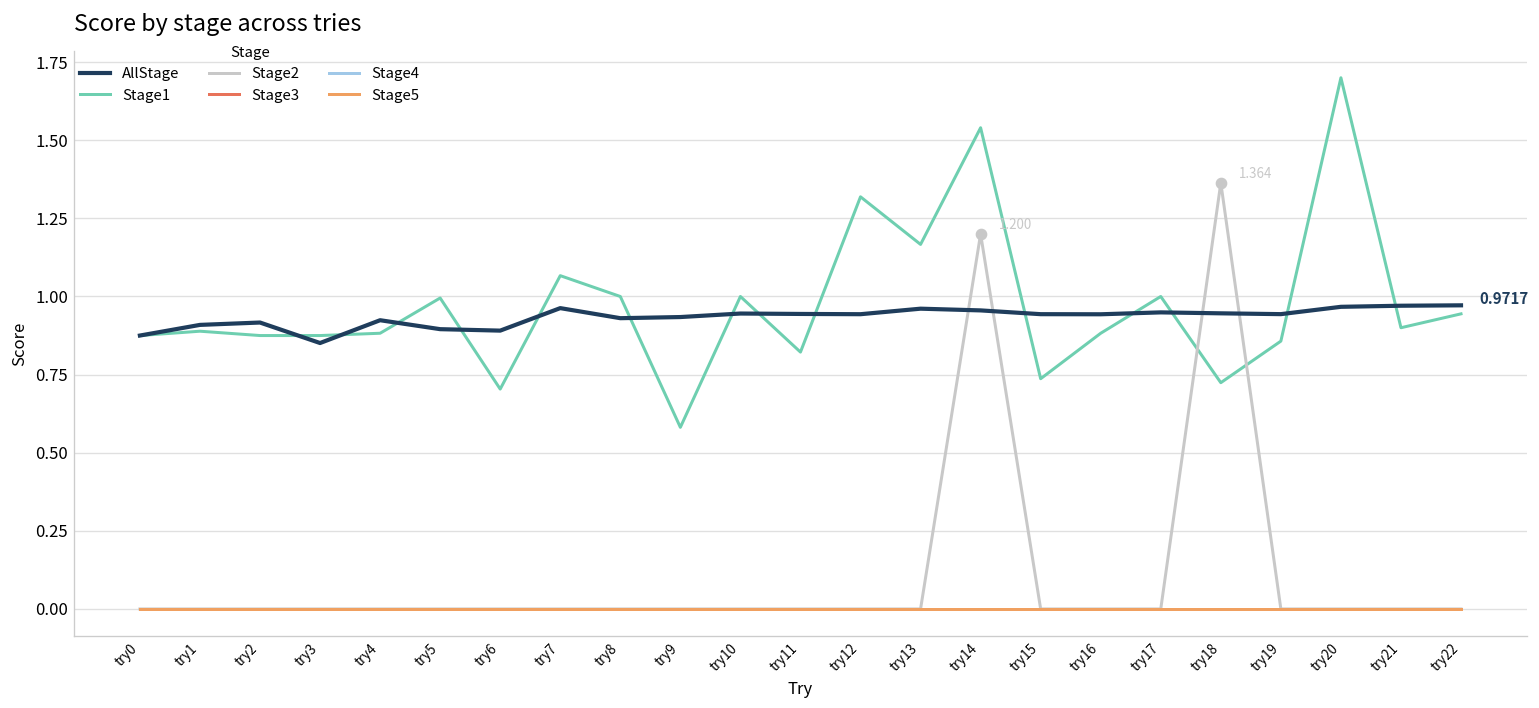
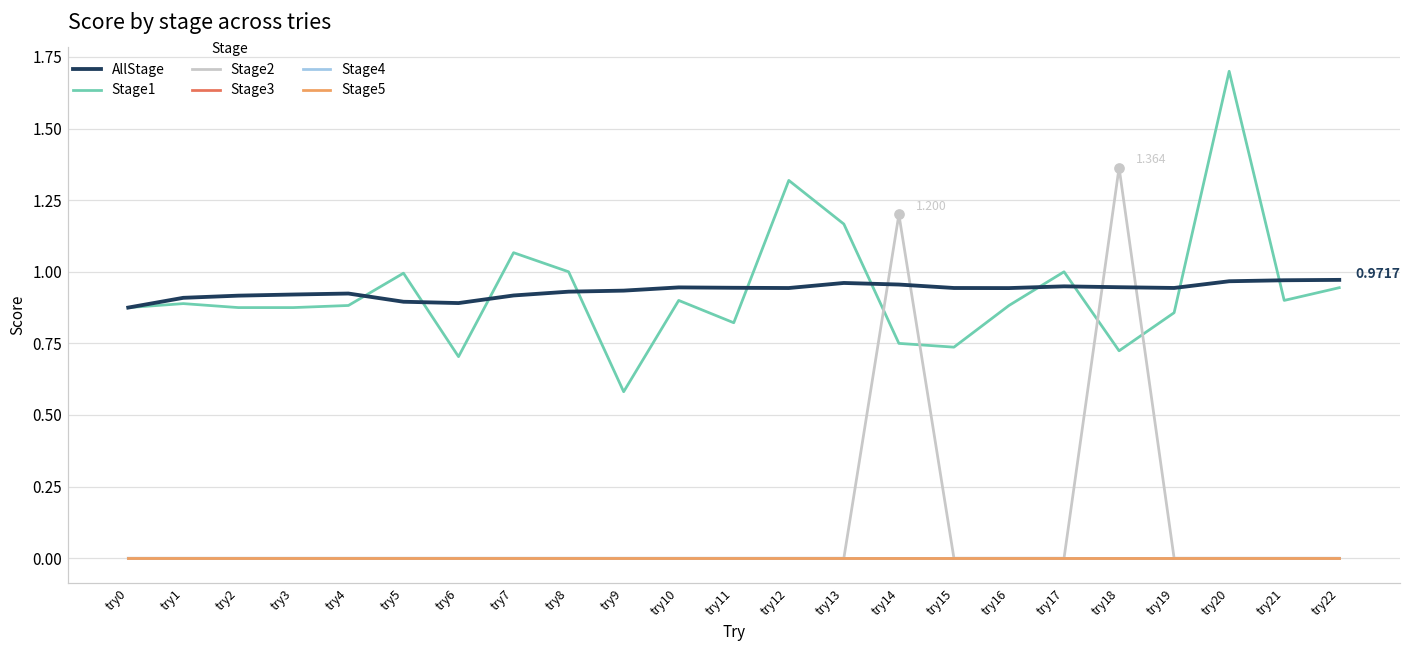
AllStage, try3: 0.85 -> 0.92
AllStage, try7: 0.96 -> 0.92
Stage1, try10: 1.0 -> 0.9
Stage1, try14: 1.54 -> 0.75
